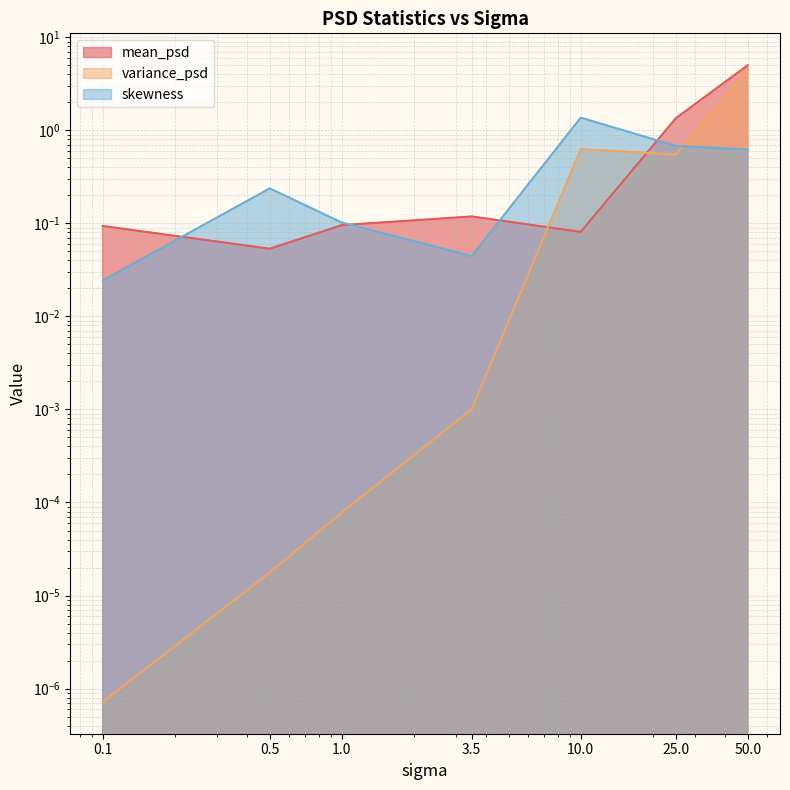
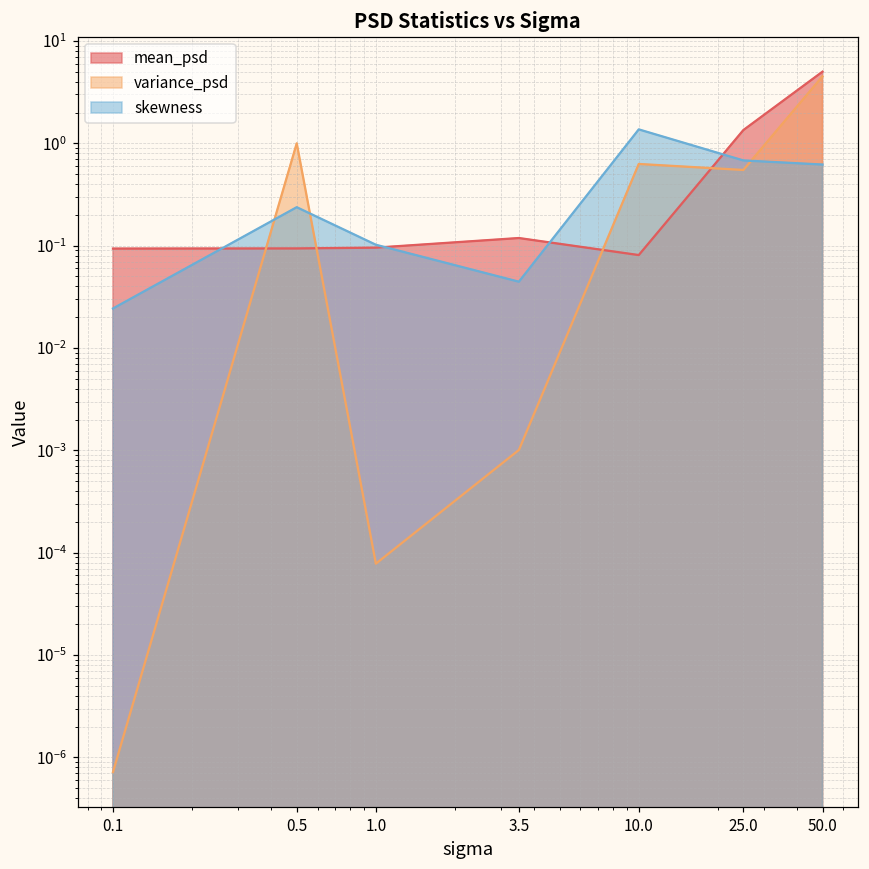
mean_psd, 0.5: 0.05 -> 0.09
variance_psd, 0.5: 0 -> 1
